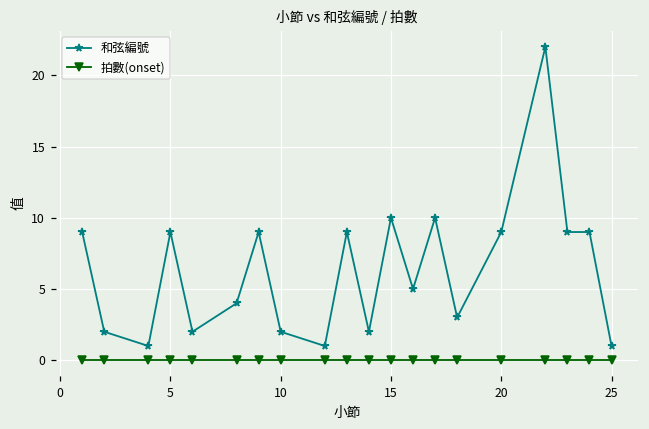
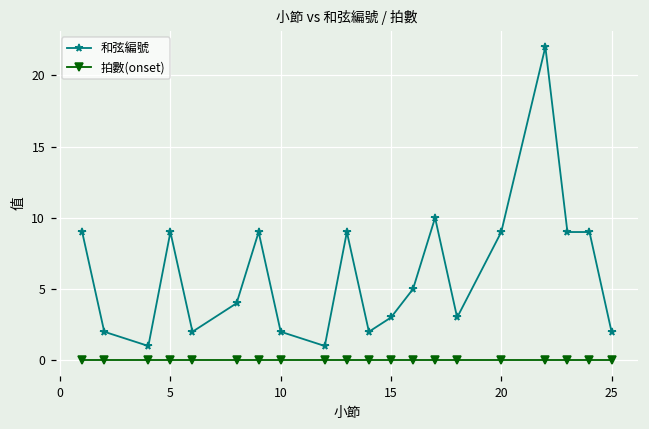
和弦編號, 15: 10 -> 3
和弦編號, 25: 1 -> 2
